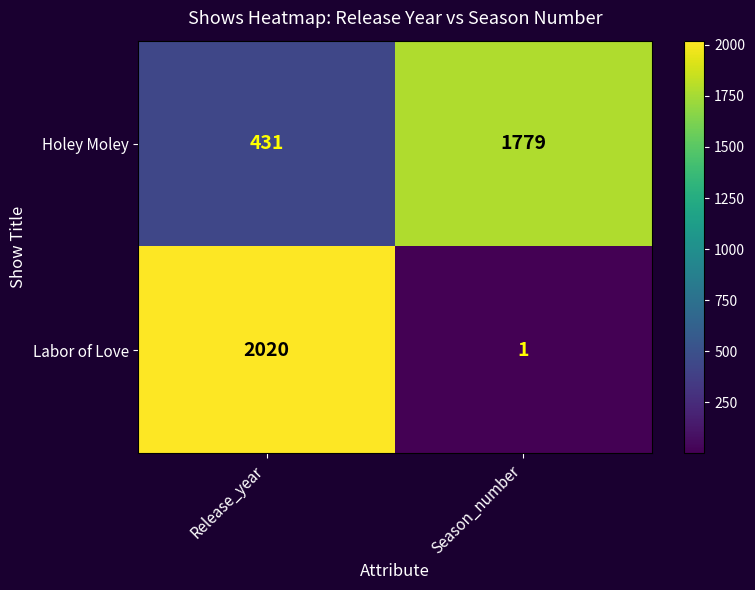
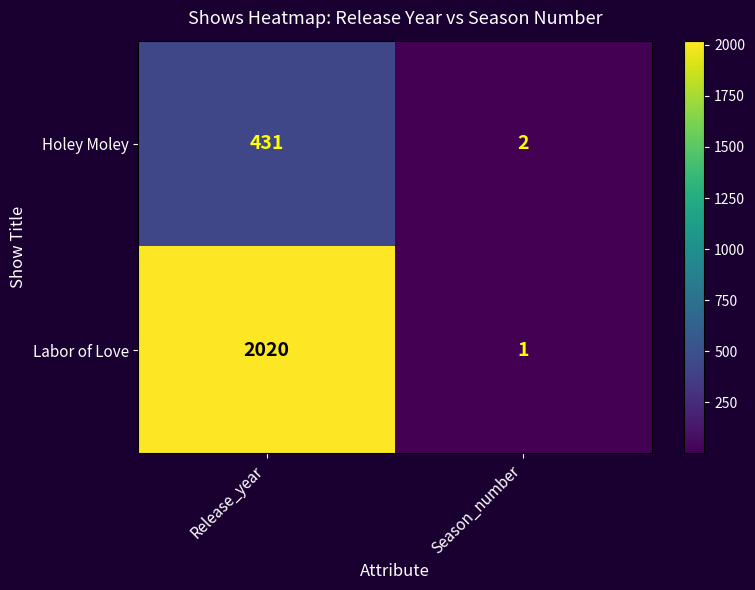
Holey Moley, Season_number: 1779 -> 2
